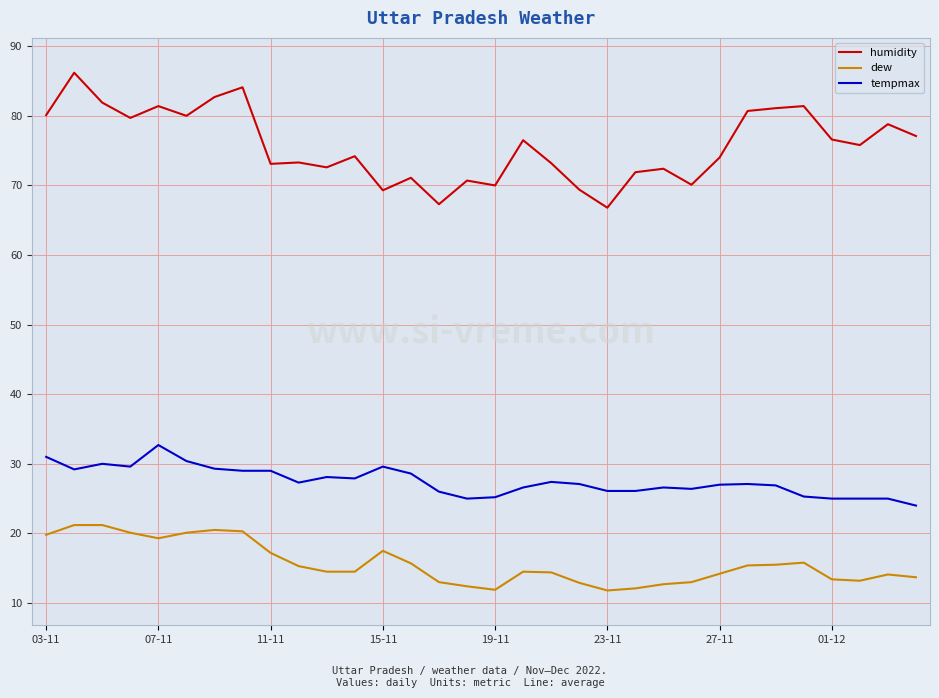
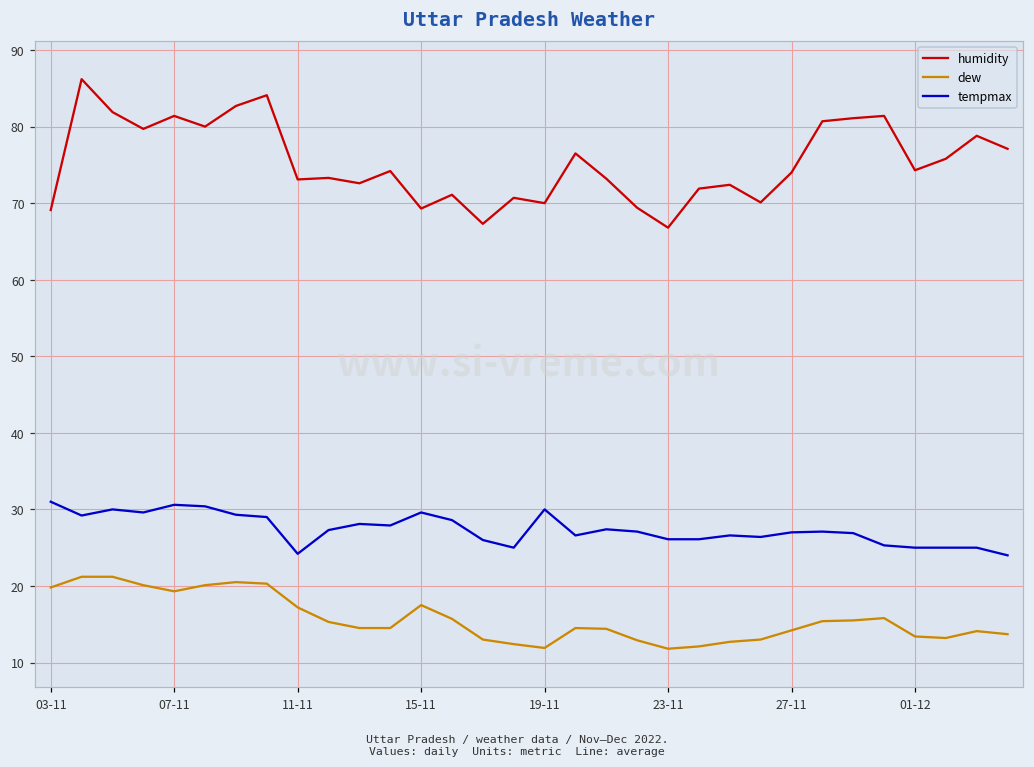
humidity, 03-11: 80 -> 69
tempmax, 07-11: 33 -> 31
tempmax, 11-11: 29 -> 24
tempmax, 19-11: 25 -> 30
humidity, 01-12: 77 -> 74
